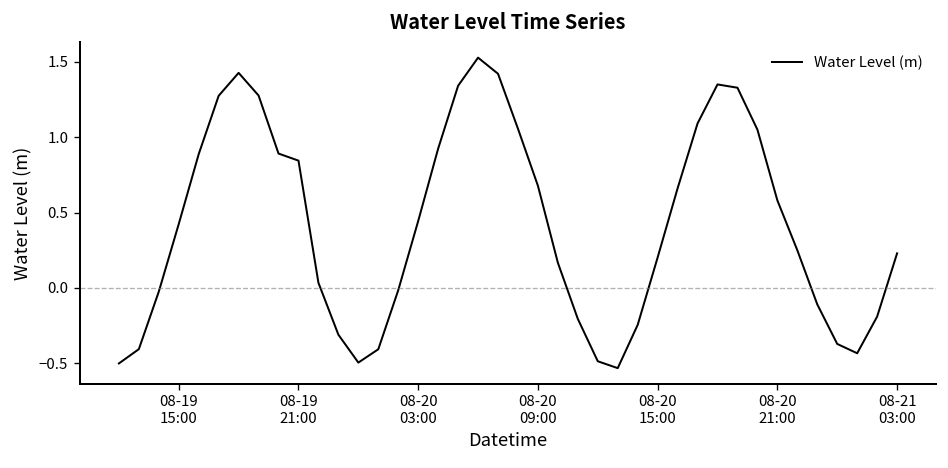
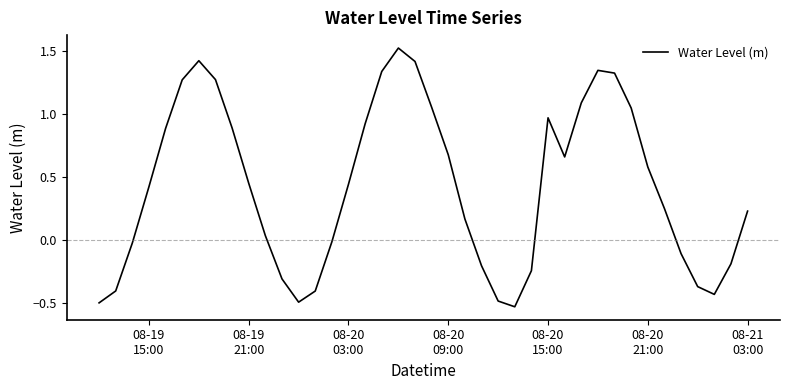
08-19 21:00: 0.84 -> 0.45
08-20 15:00: 0.20 -> 0.97
